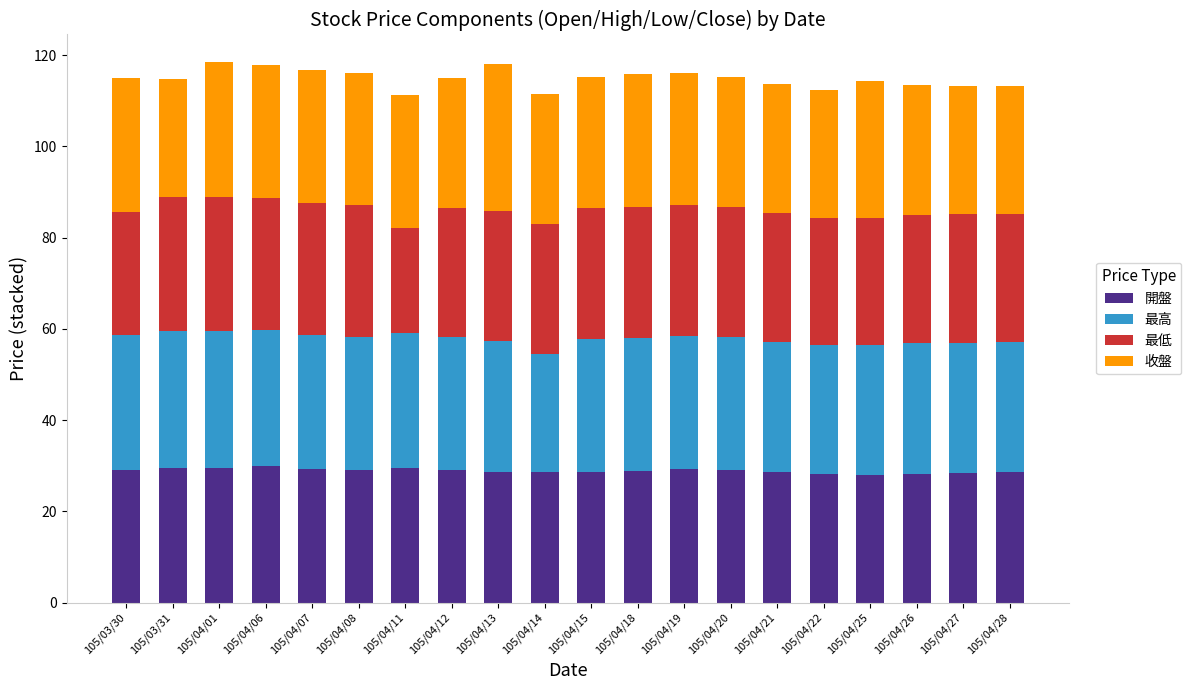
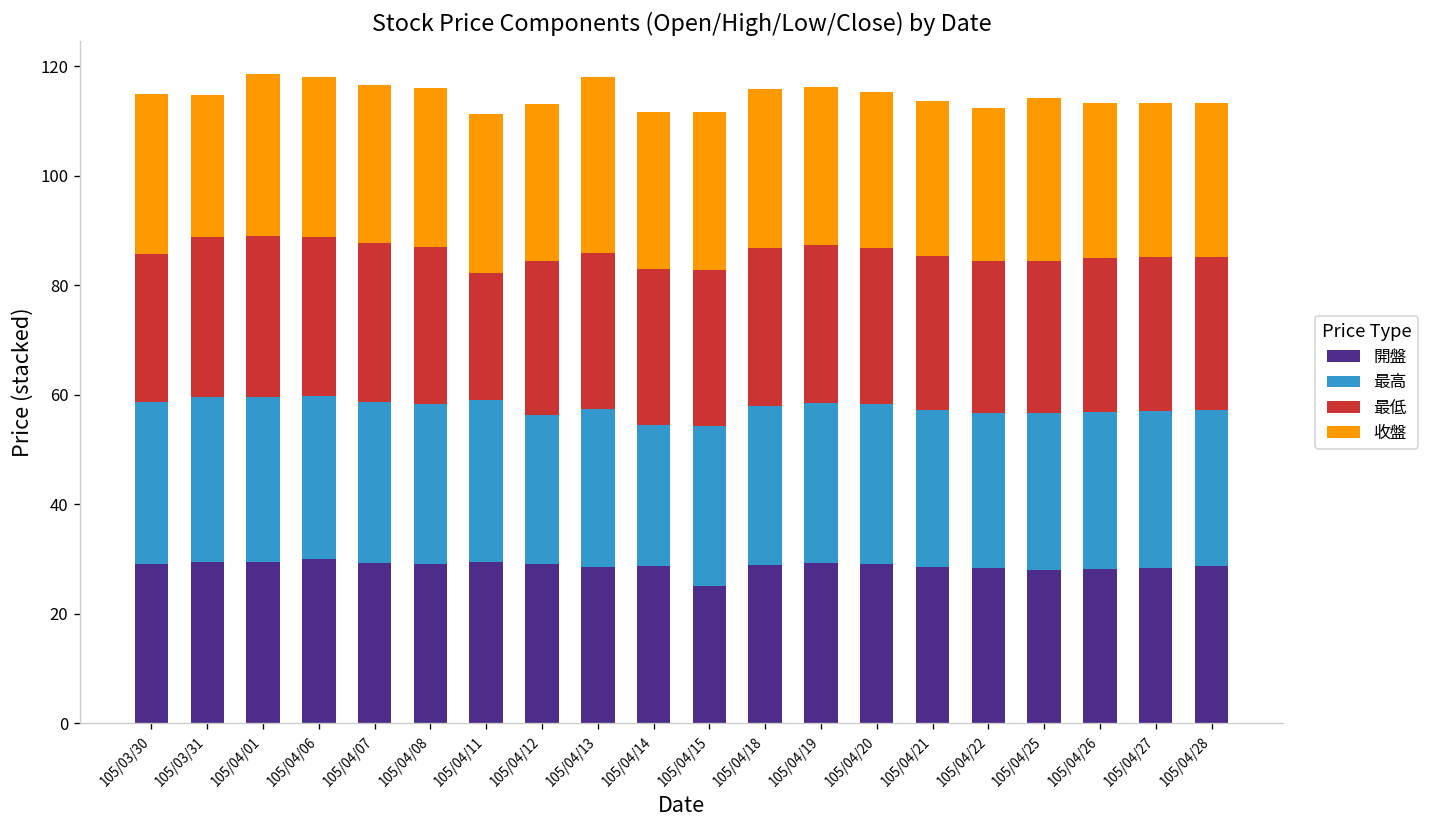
最高, 105/04/12: 29 -> 27
開盤, 105/04/15: 29 -> 25
